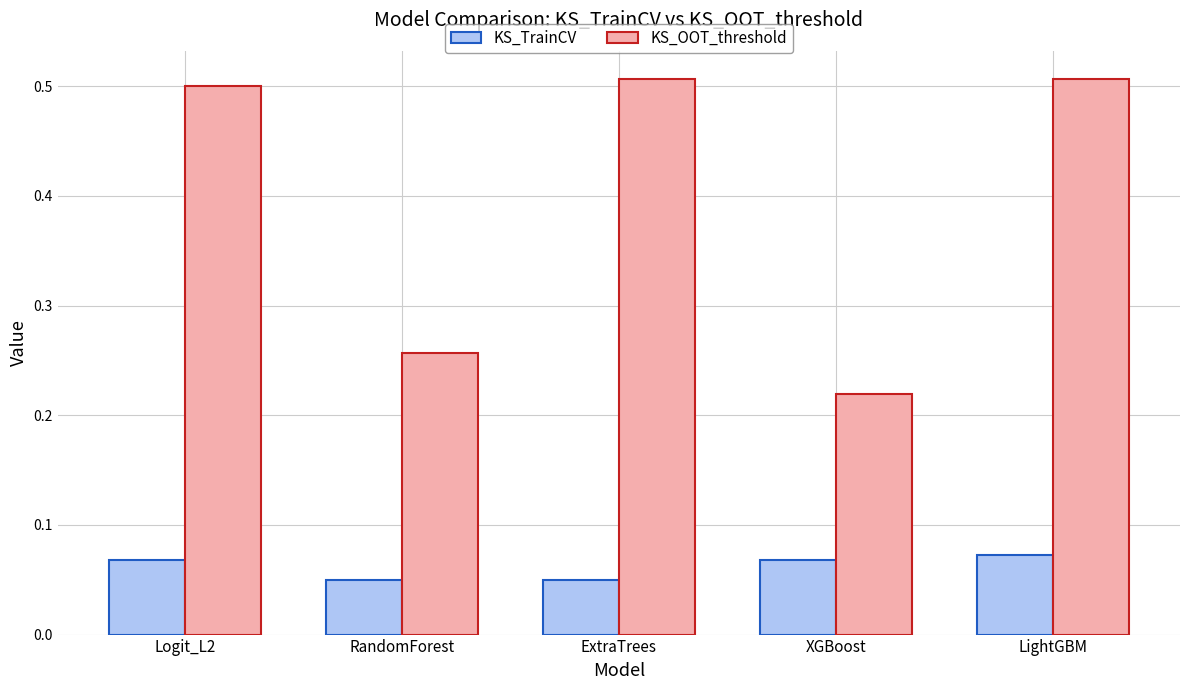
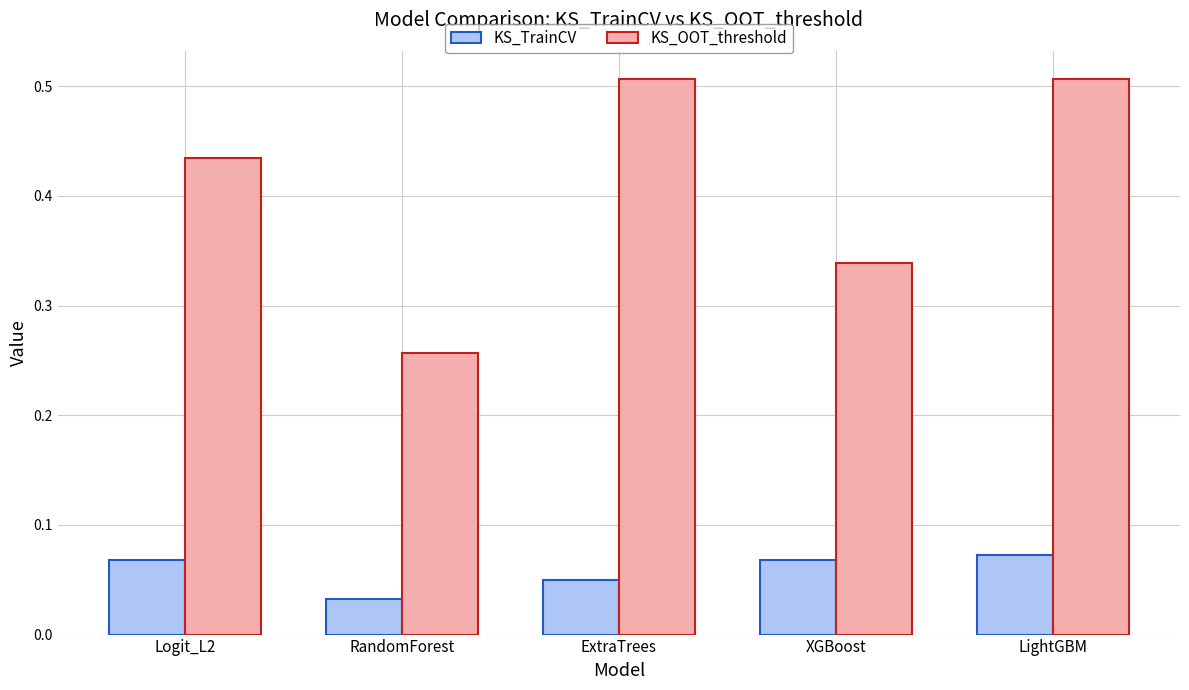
KS_OOT_threshold, Logit_L2: 0.500 -> 0.435
KS_TrainCV, RandomForest: 0.050 -> 0.033
KS_OOT_threshold, XGBoost: 0.219 -> 0.339
